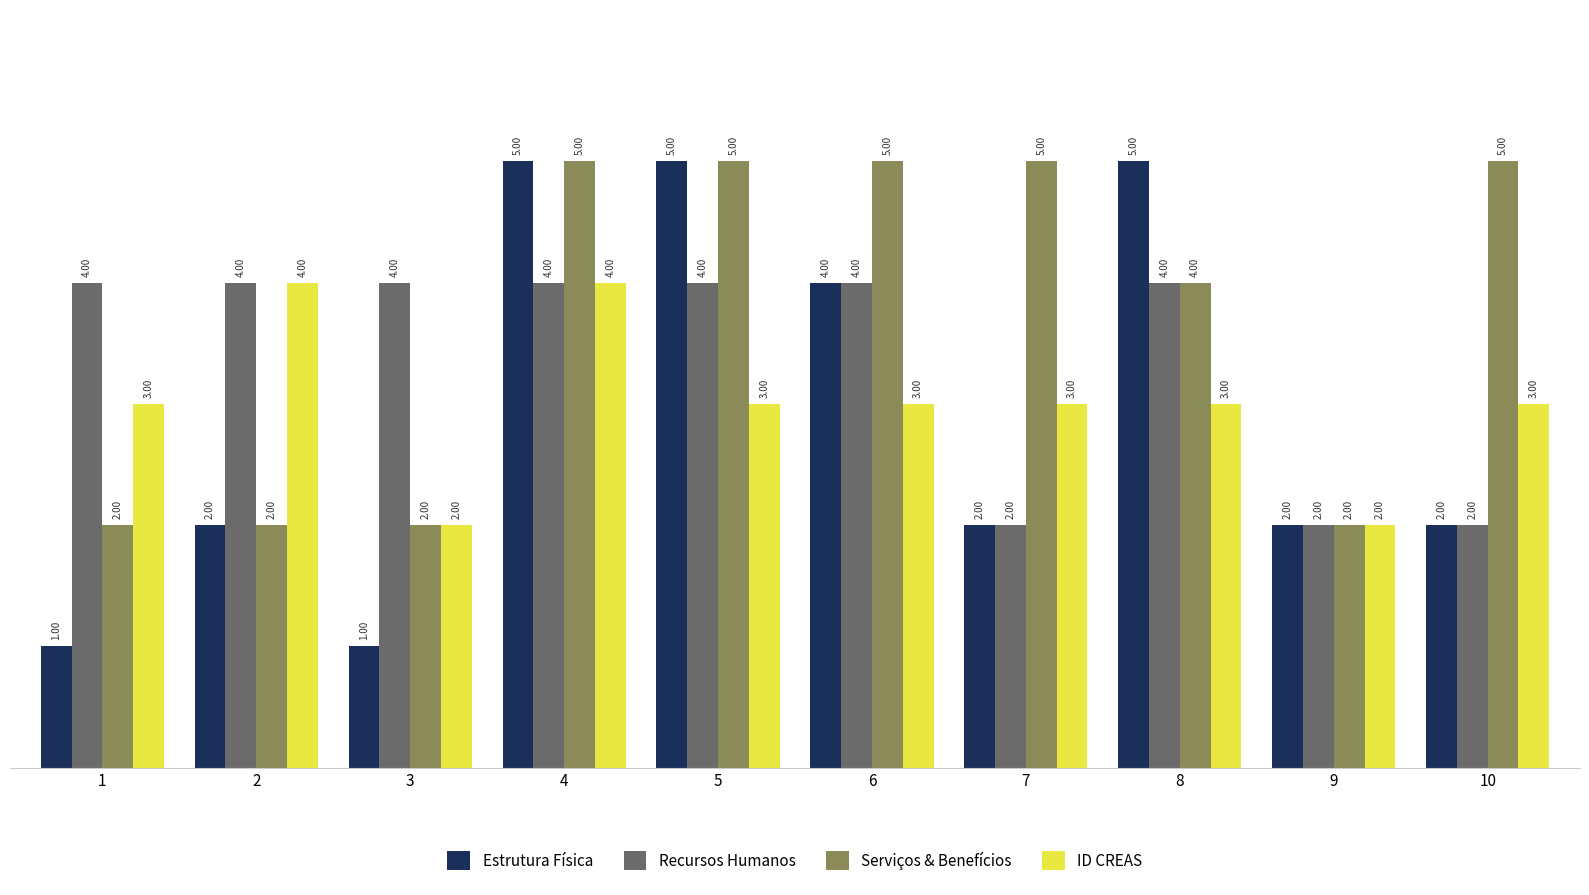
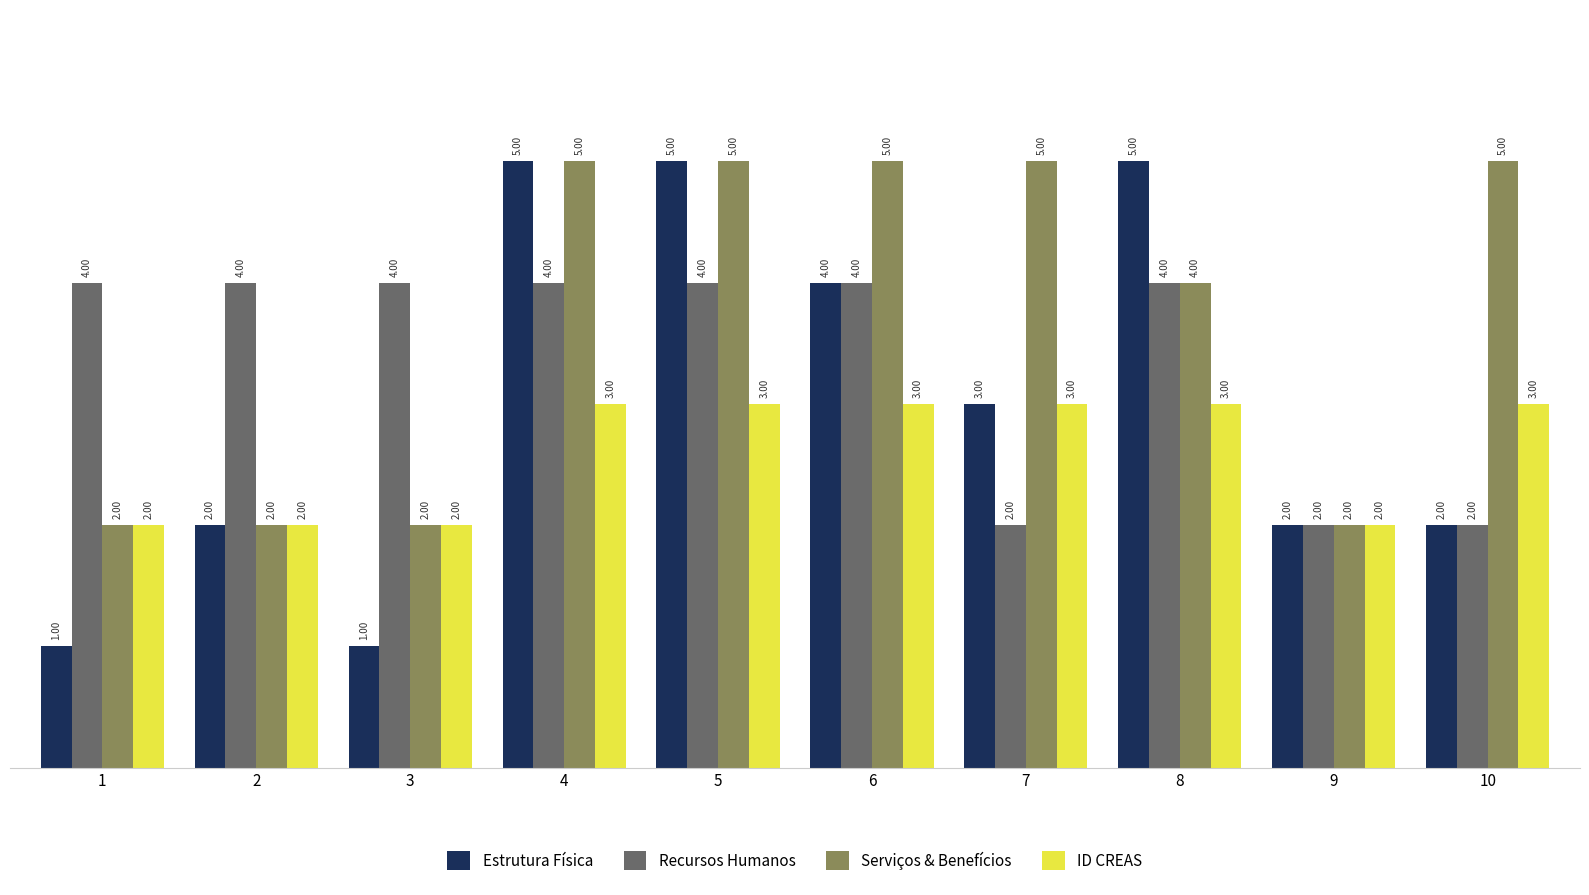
ID CREAS, 1: 3.00 -> 2.00
ID CREAS, 2: 4.00 -> 2.00
ID CREAS, 4: 4.00 -> 3.00
Estrutura Física, 7: 2.00 -> 3.00
